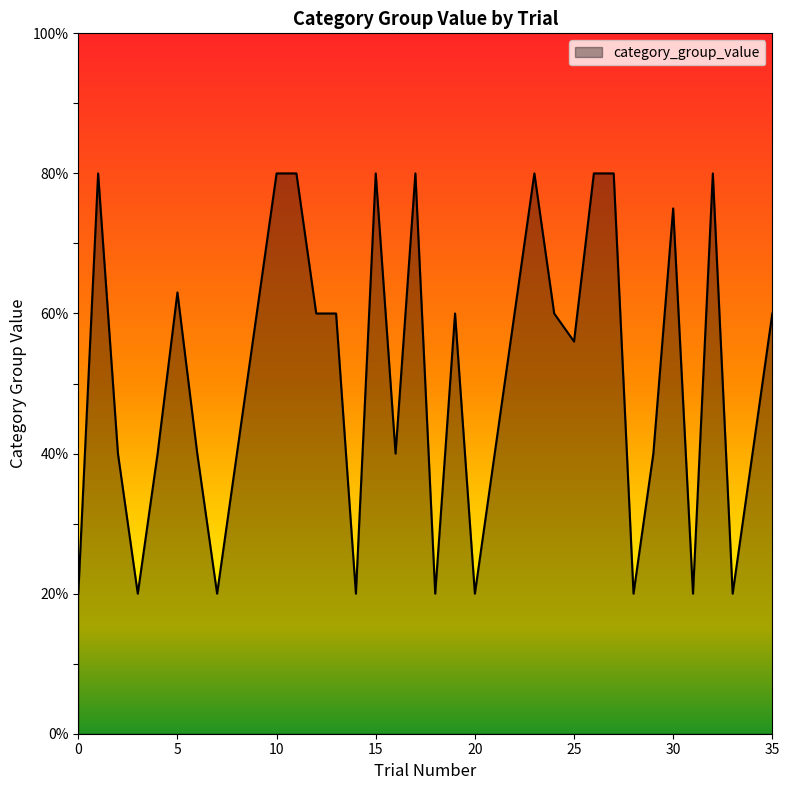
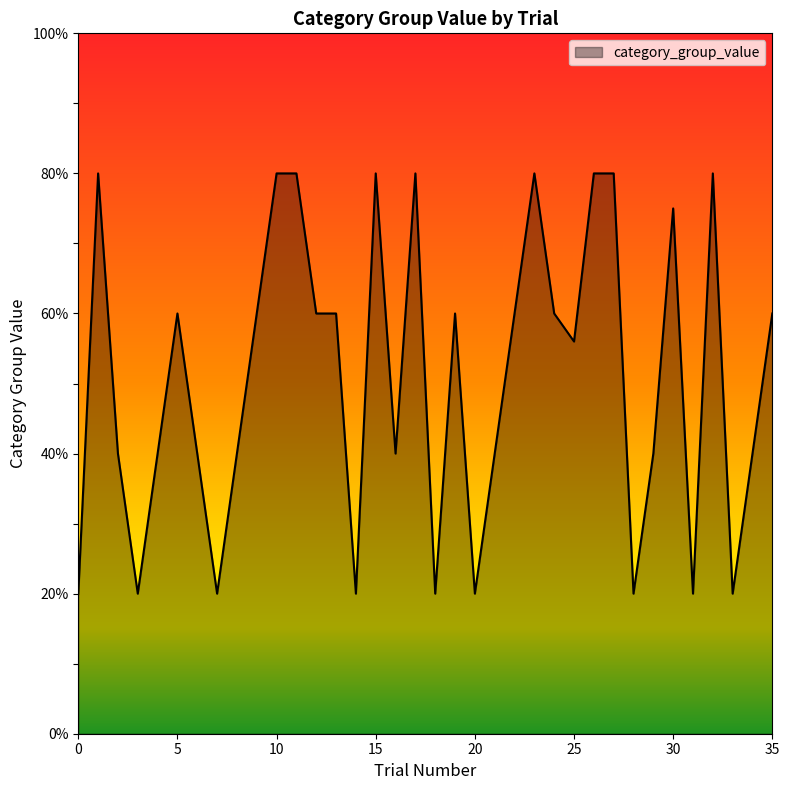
5: 63% -> 60%
